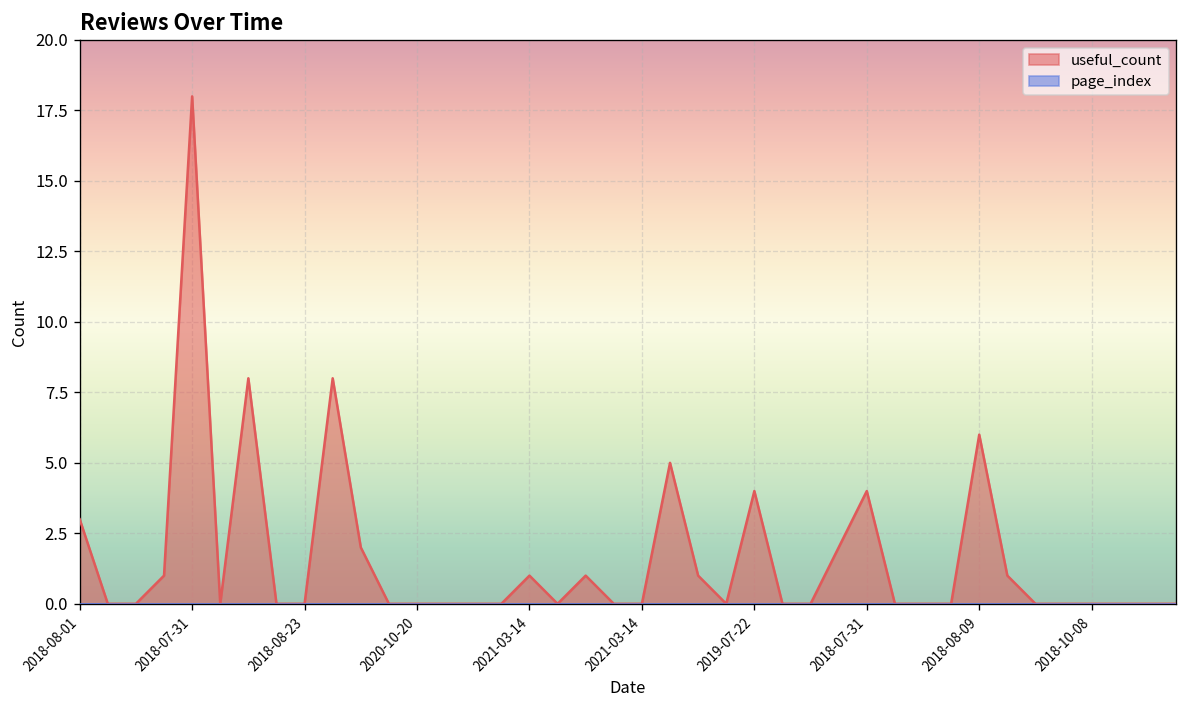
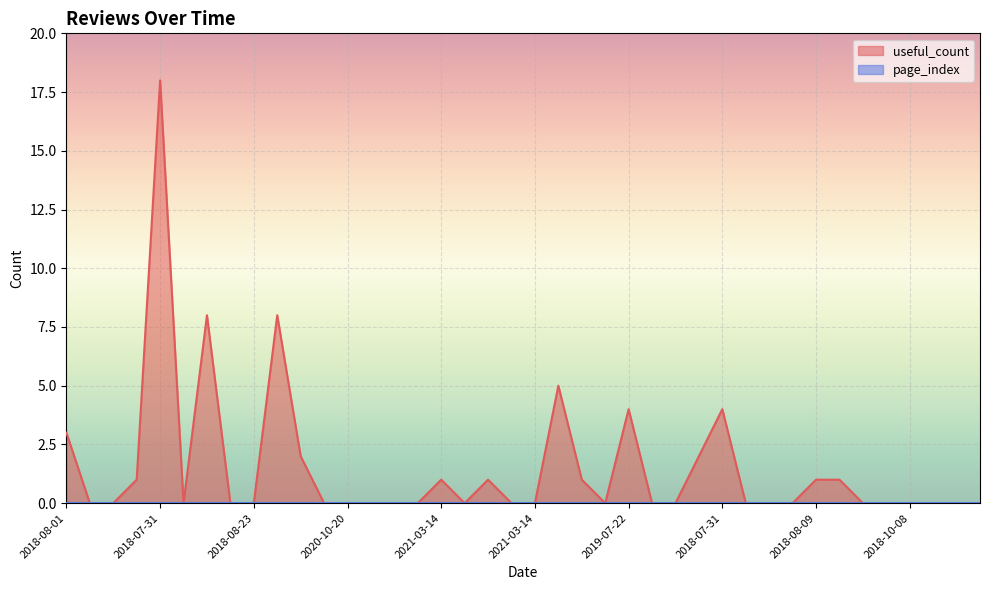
useful_count, 2018-08-09: 6 -> 1
